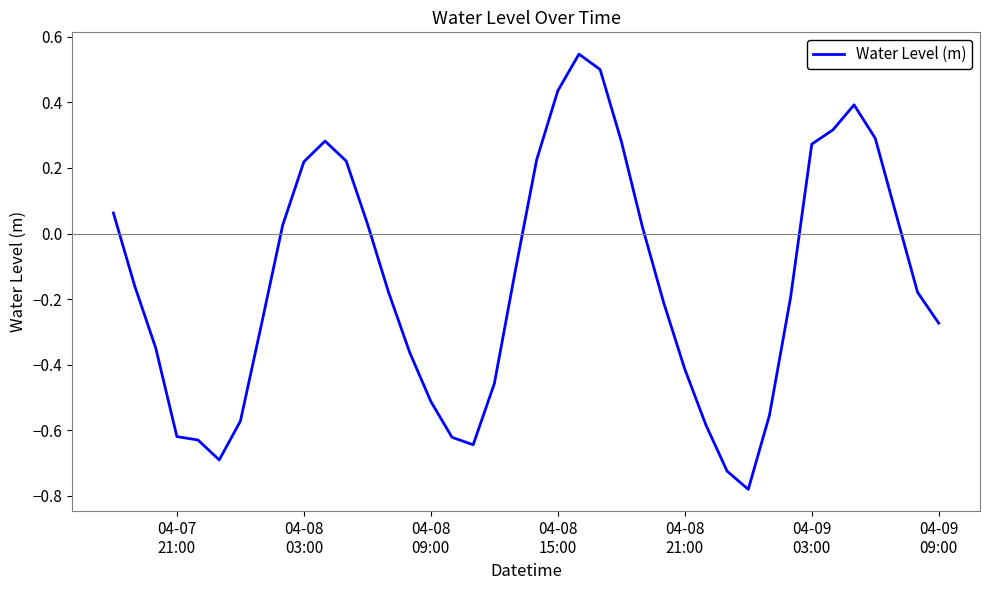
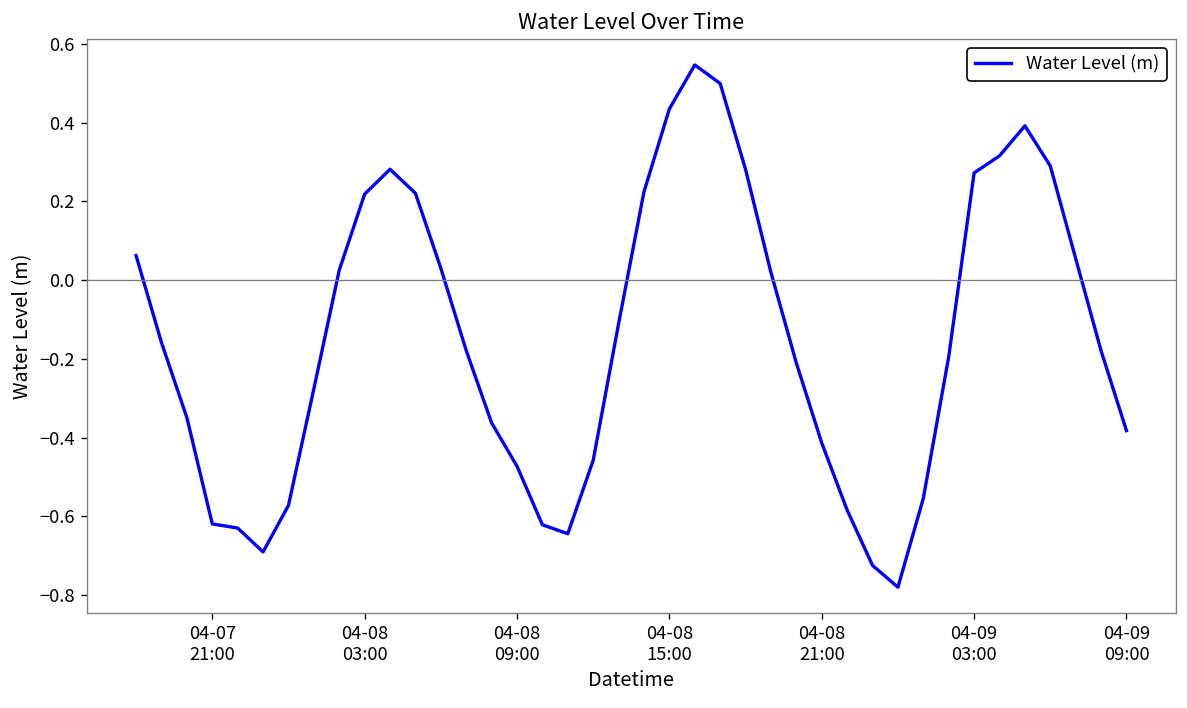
04-08 09:00: -0.51 -> -0.47
04-09 09:00: -0.27 -> -0.38
